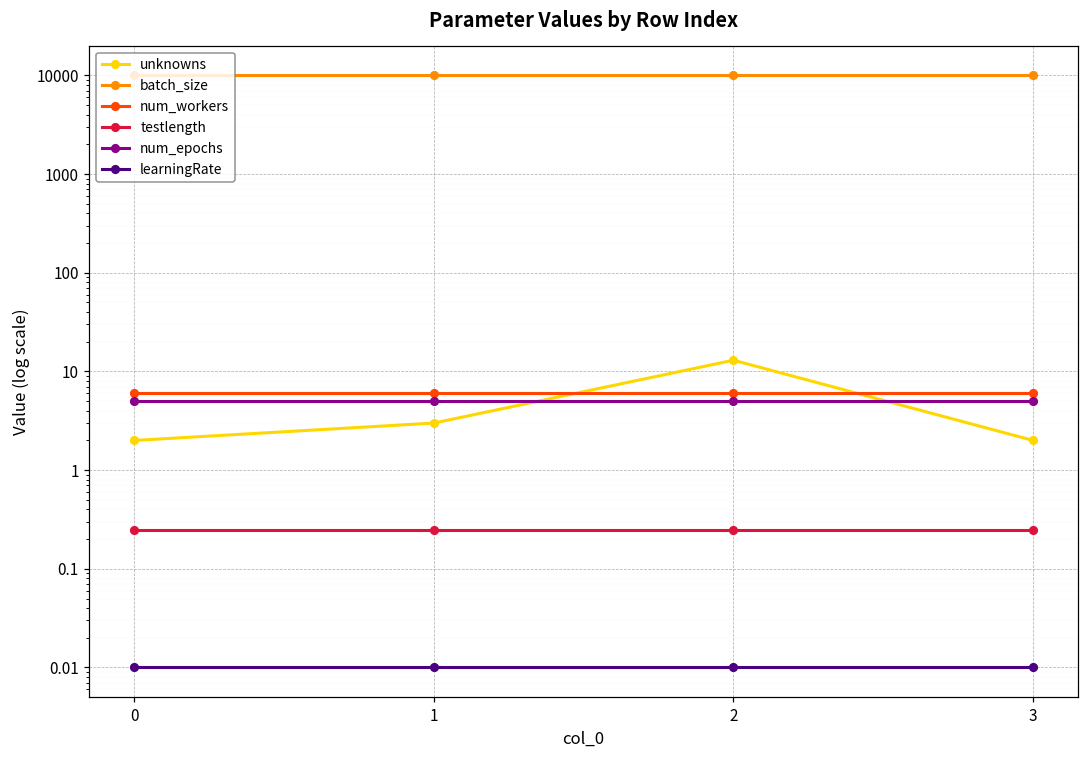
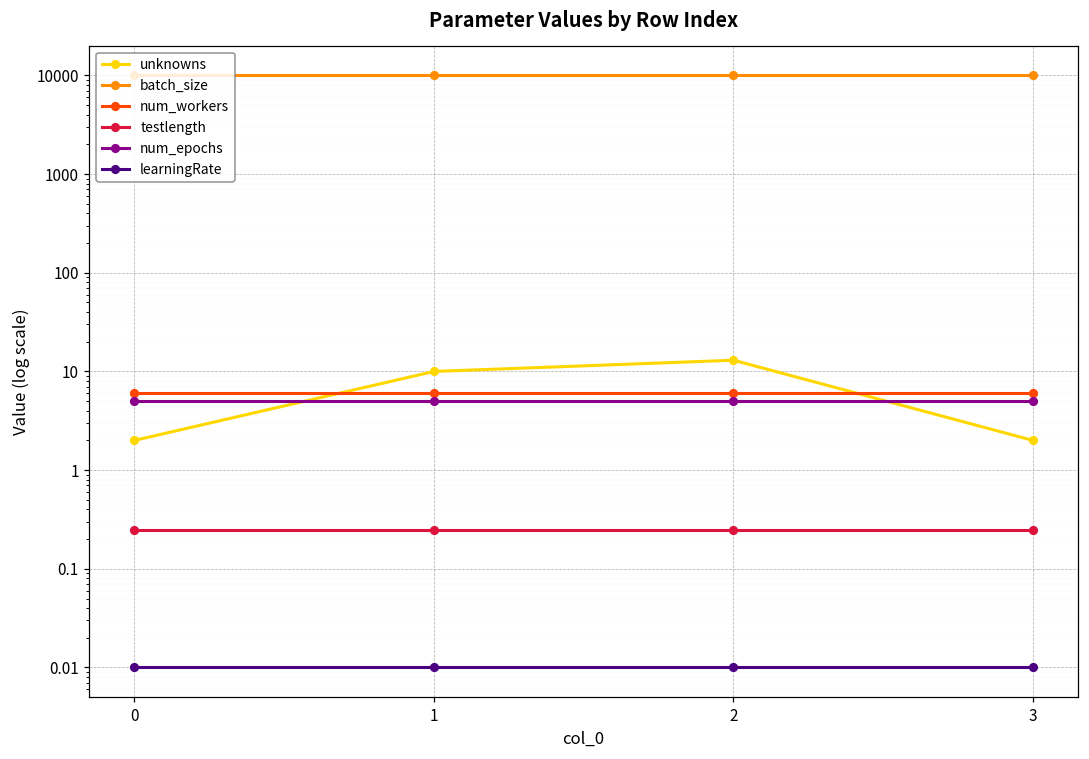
unknowns, 1: 3 -> 10
